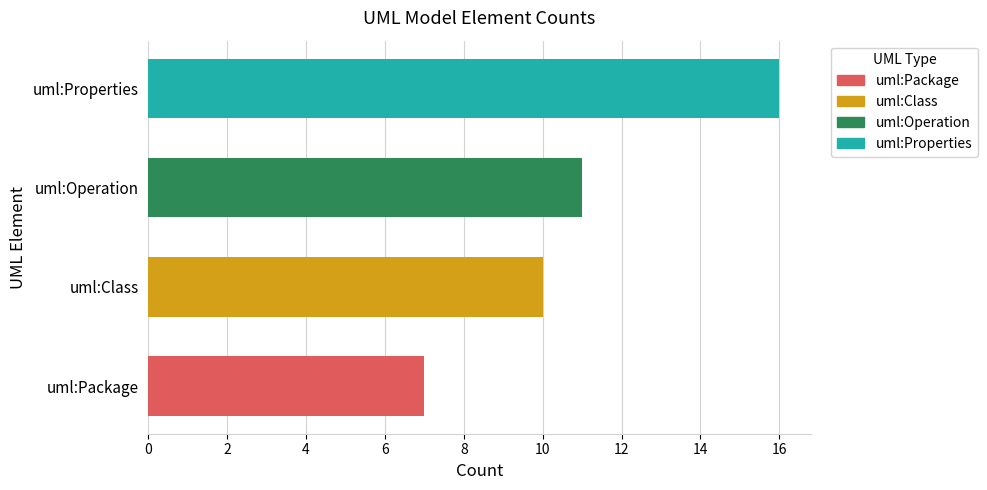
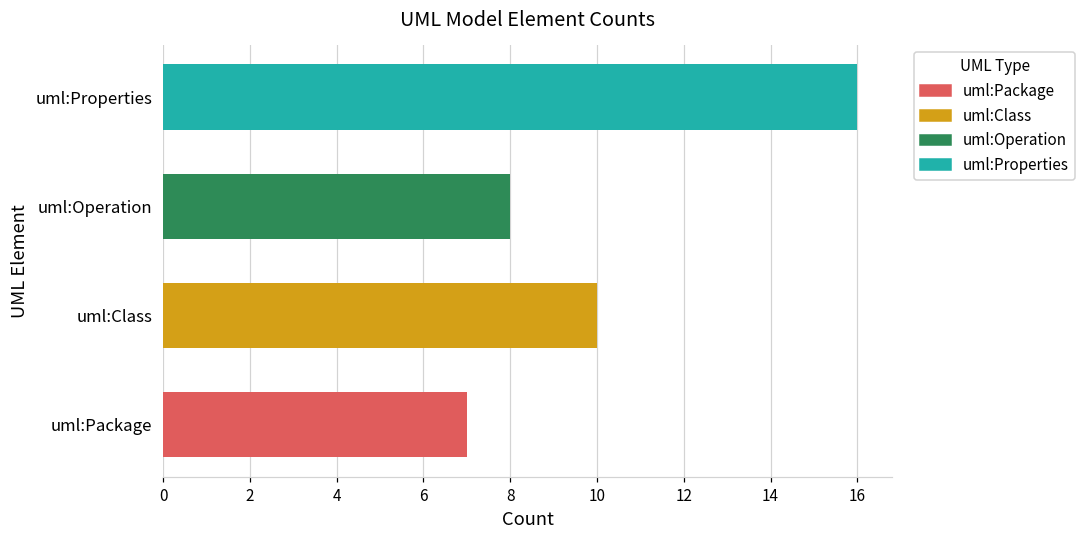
uml:Operation: 11 -> 8
